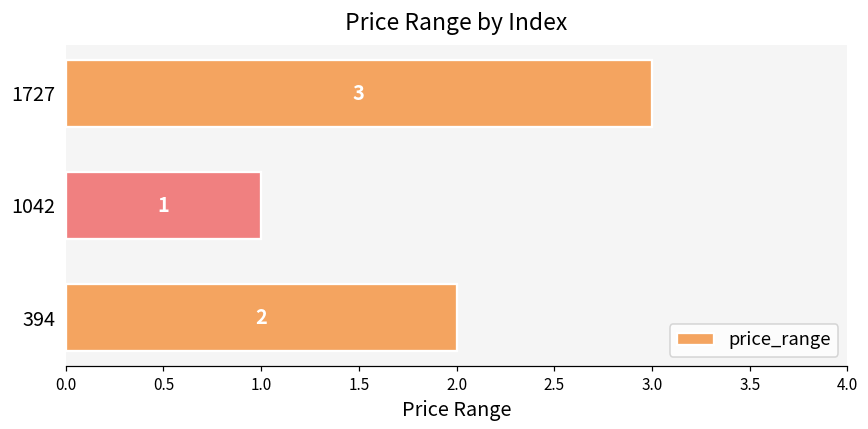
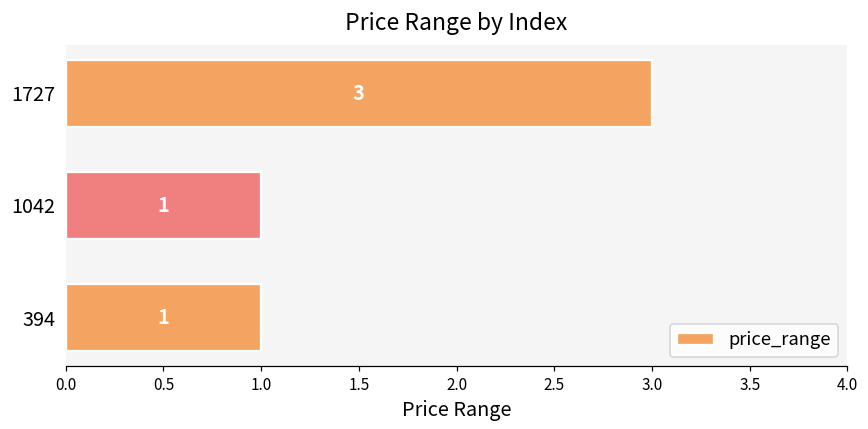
394: 2 -> 1
